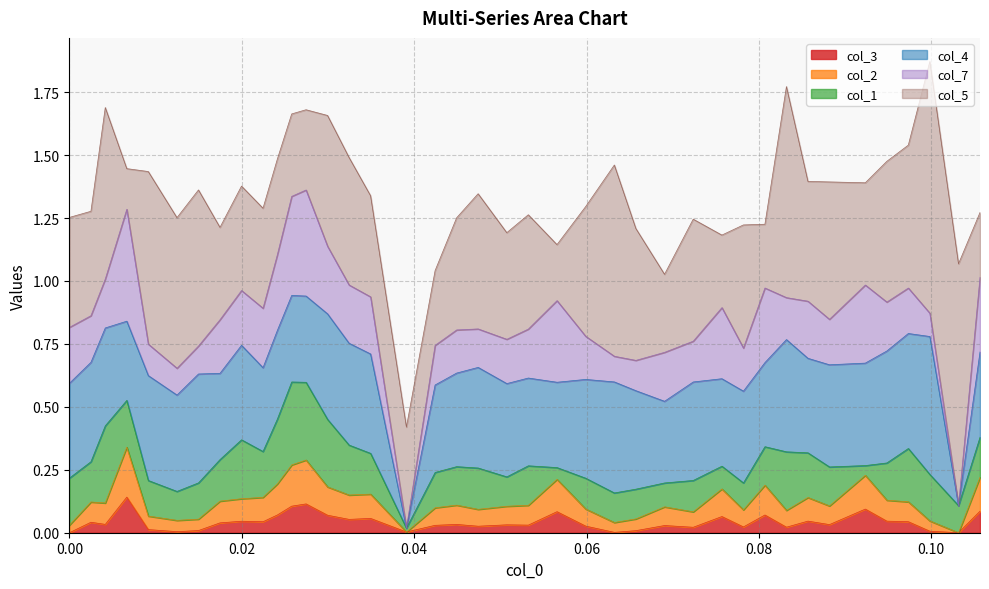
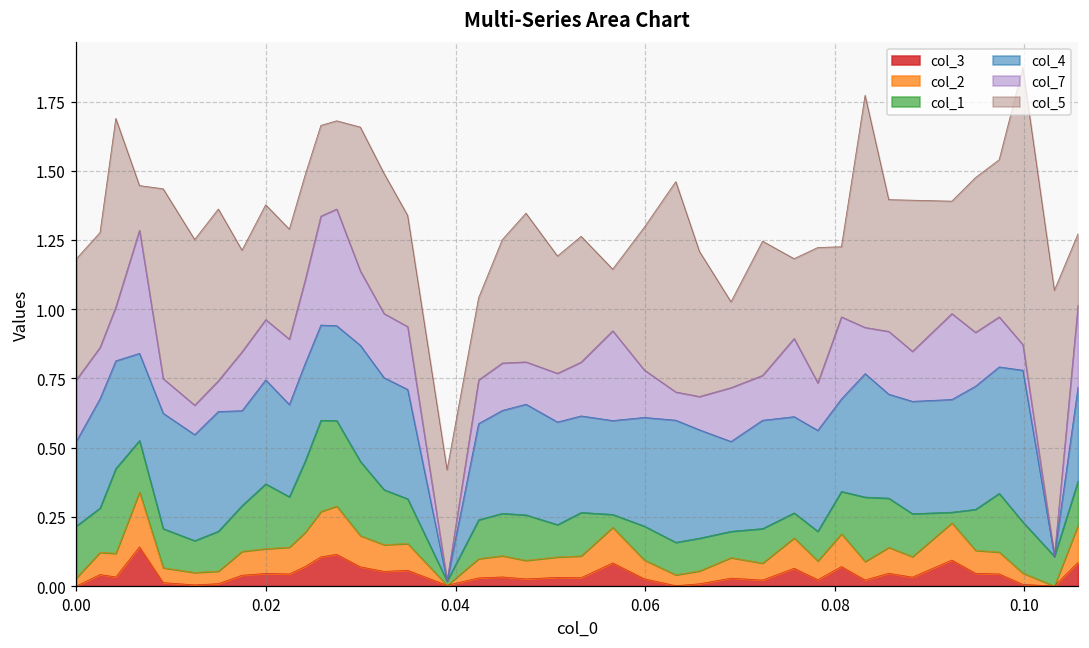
col_4, 0.00: 0.38 -> 0.31
